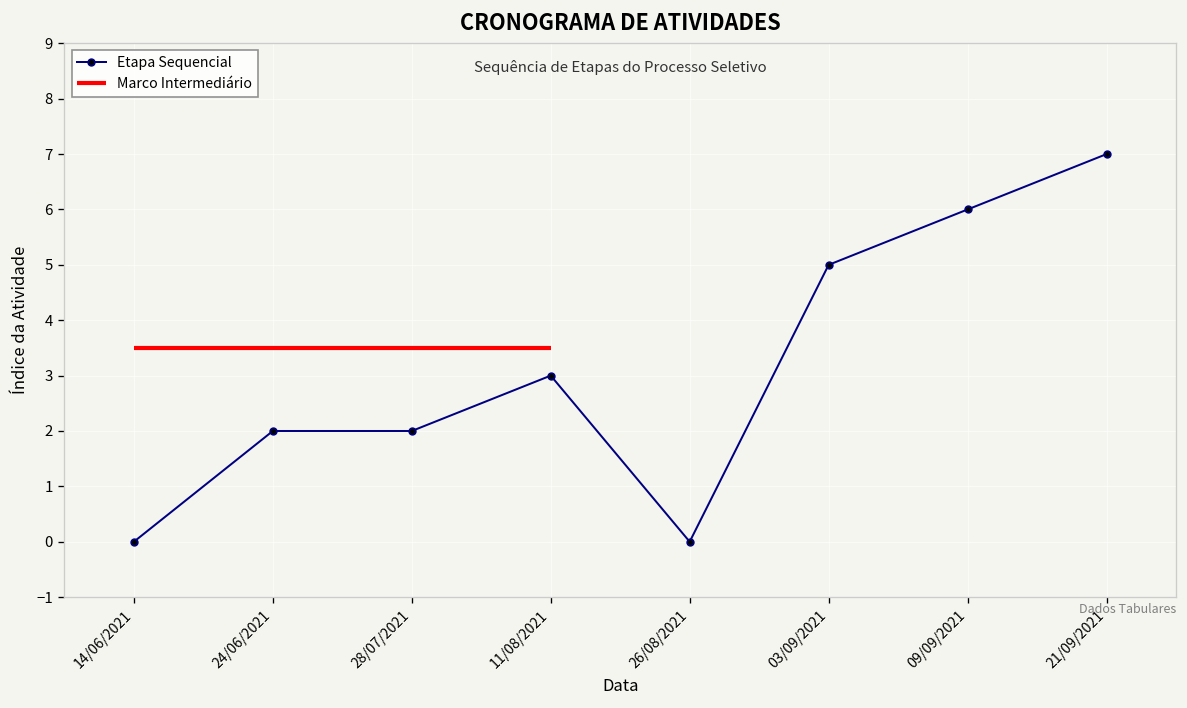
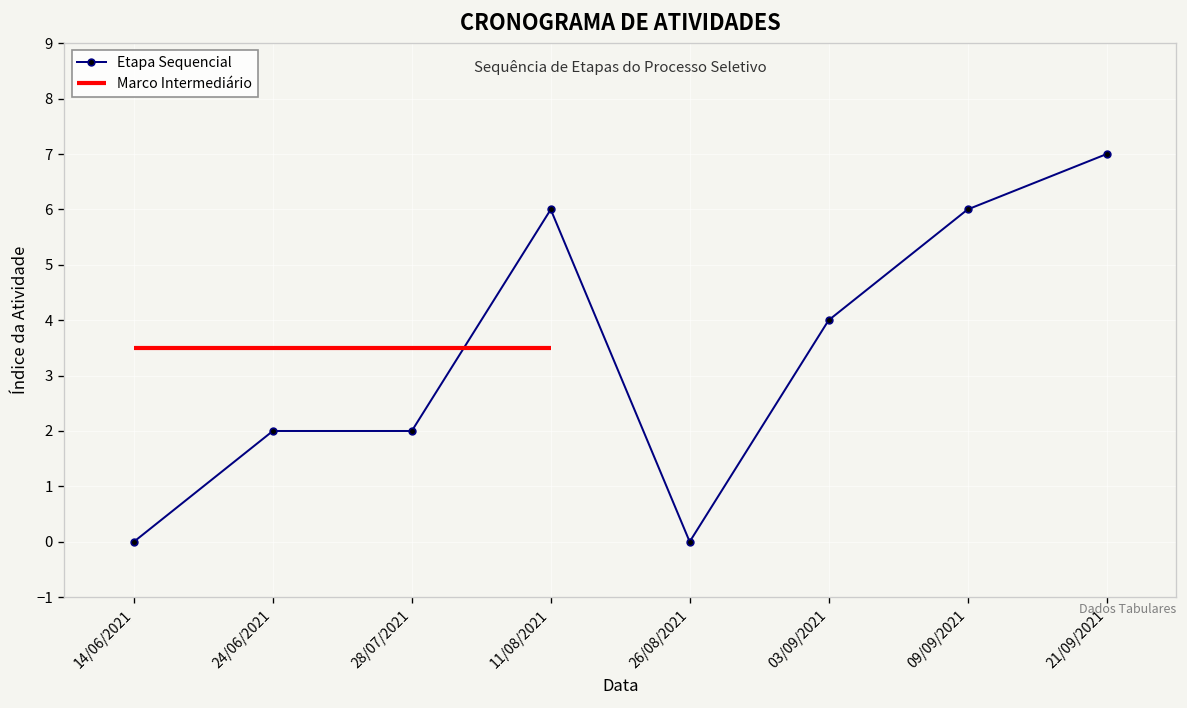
11/08/2021: 3 -> 6
03/09/2021: 5 -> 4
